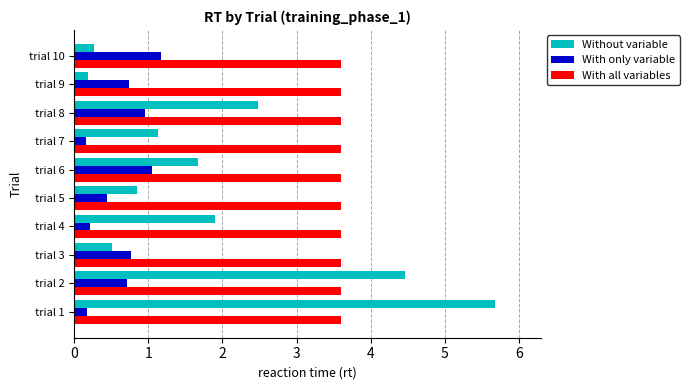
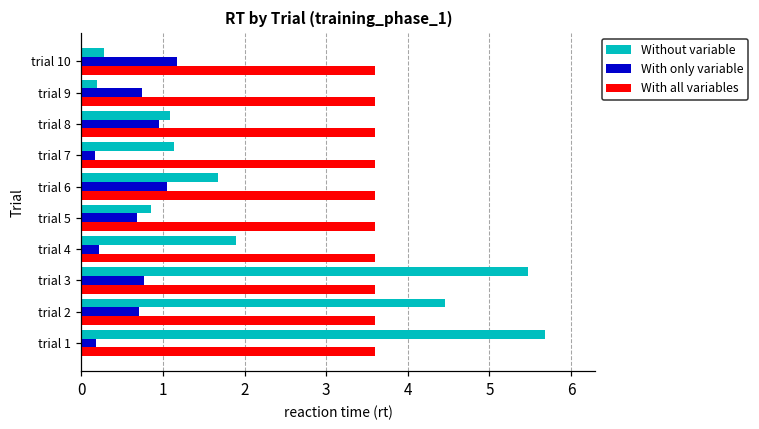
Without variable, trial 8: 2.5 -> 1.1
With only variable, trial 5: 0.4 -> 0.7
Without variable, trial 3: 0.5 -> 5.5
